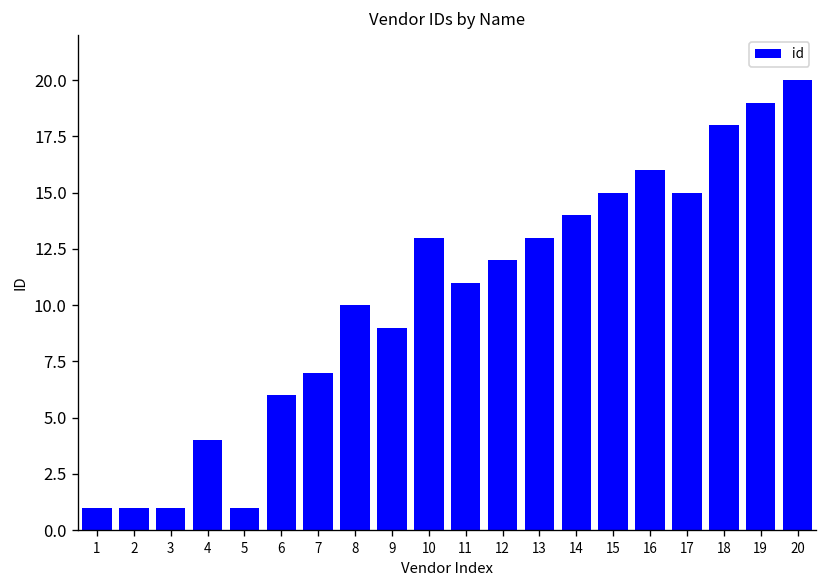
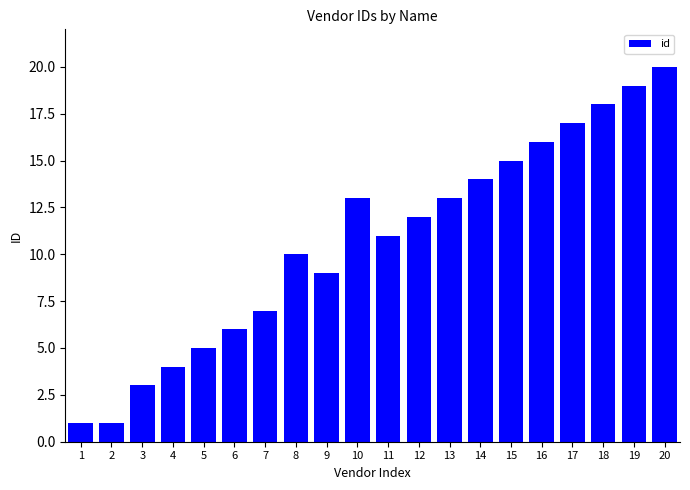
3: 1 -> 3
5: 1 -> 5
17: 15 -> 17
